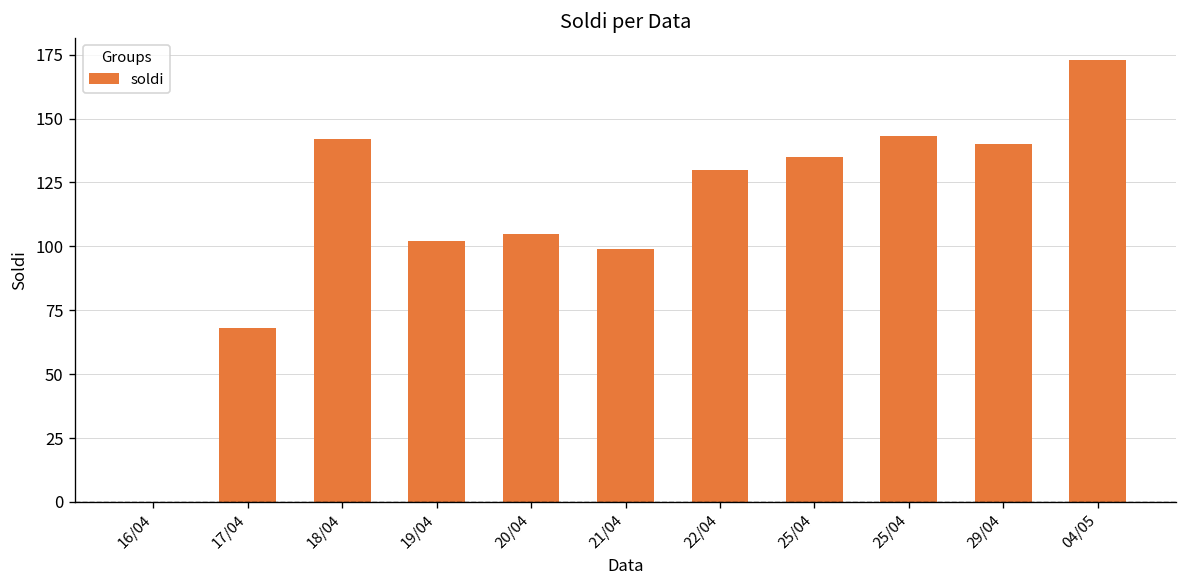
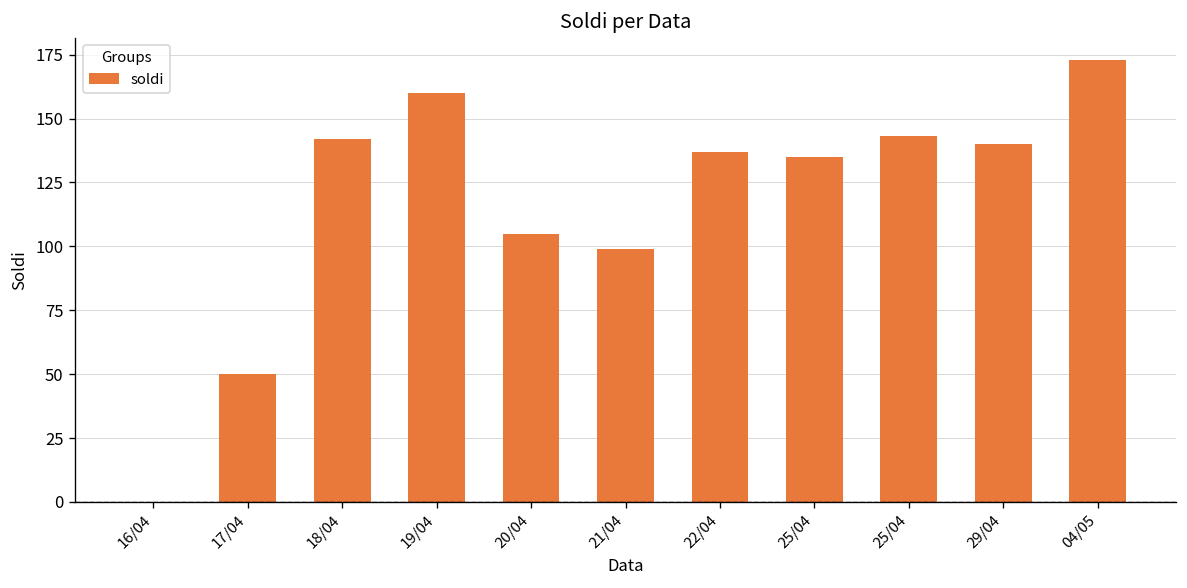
17/04: 68 -> 50
19/04: 102 -> 160
22/04: 130 -> 137
